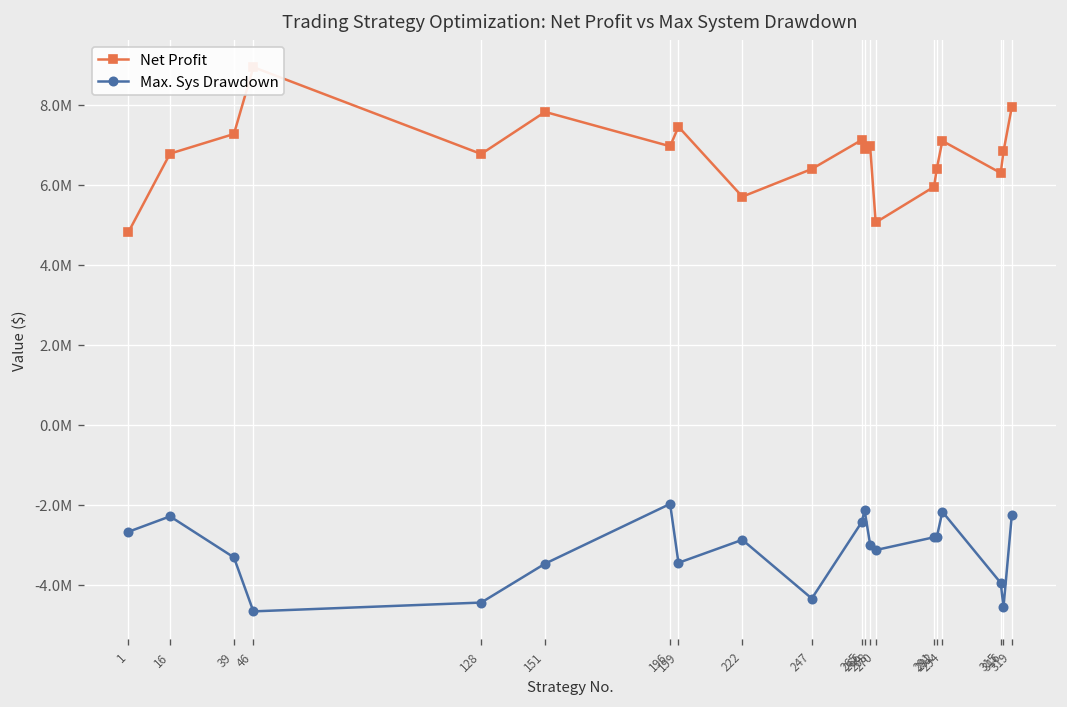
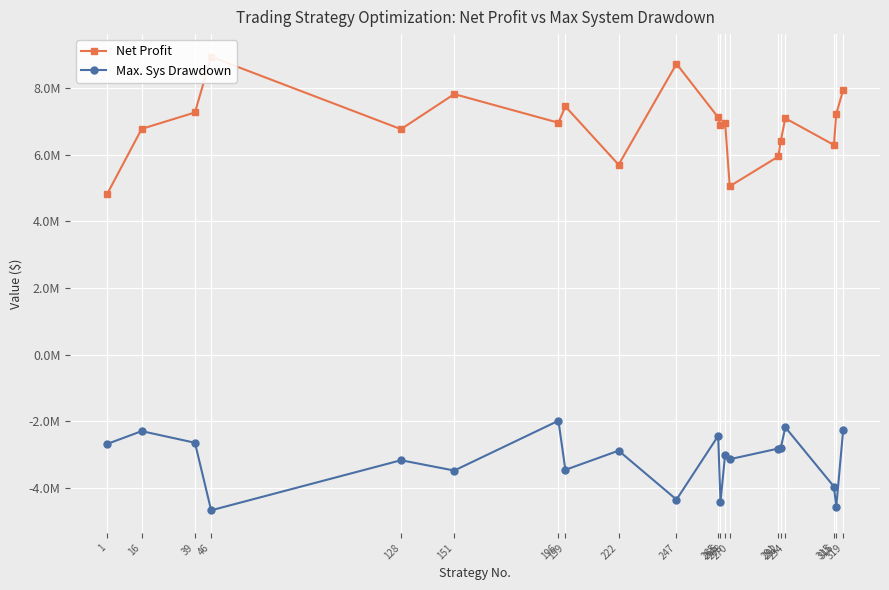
Max. Sys Drawdown, 39: -3300000 -> -2600000
Max. Sys Drawdown, 128: -4400000 -> -3200000
Net Profit, 247: 6400000 -> 8700000
Max. Sys Drawdown, 266: -2100000 -> -4400000
Net Profit, 316: 6800000 -> 7200000
